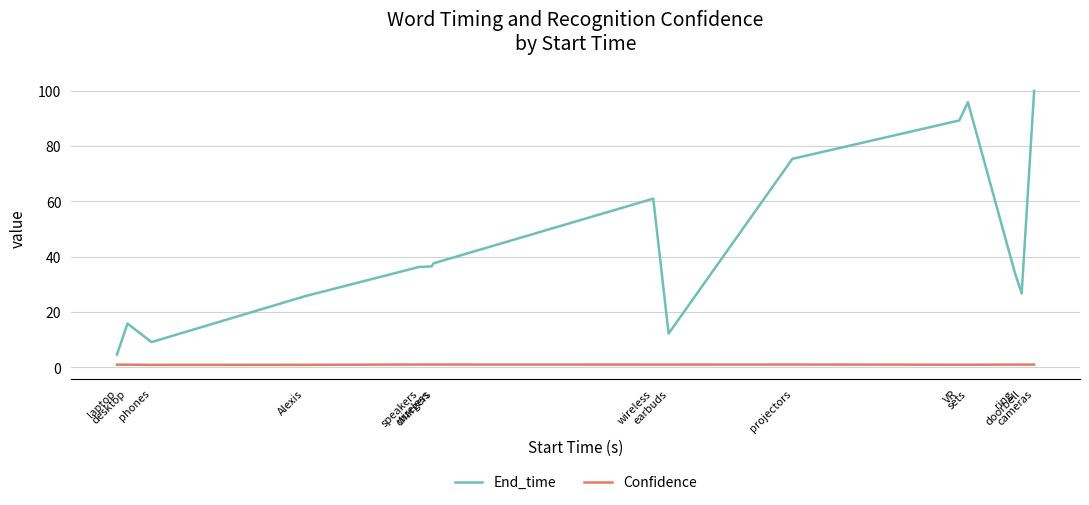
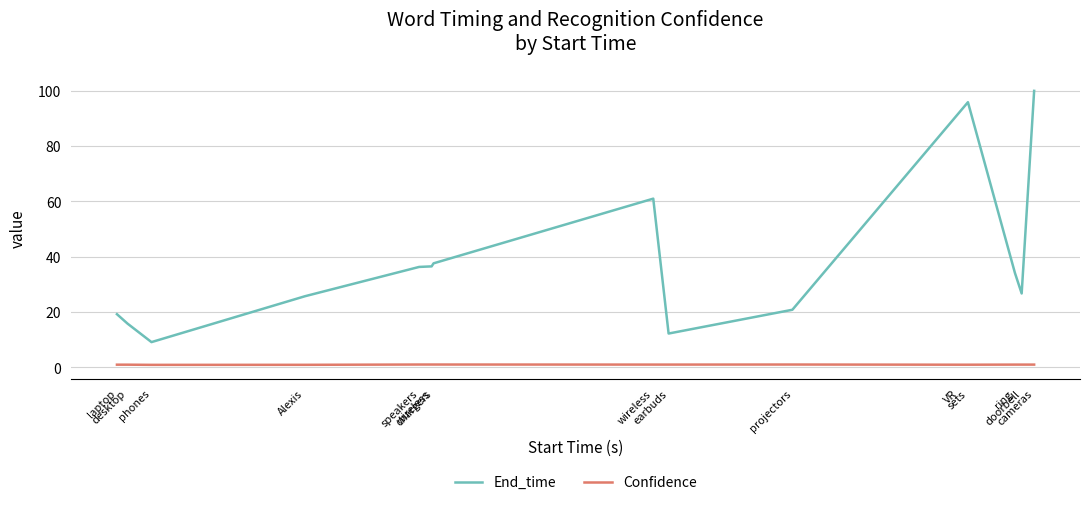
End_time, laptop: 5 -> 19
End_time, projectors: 75 -> 21
End_time, VR: 89 -> 92
